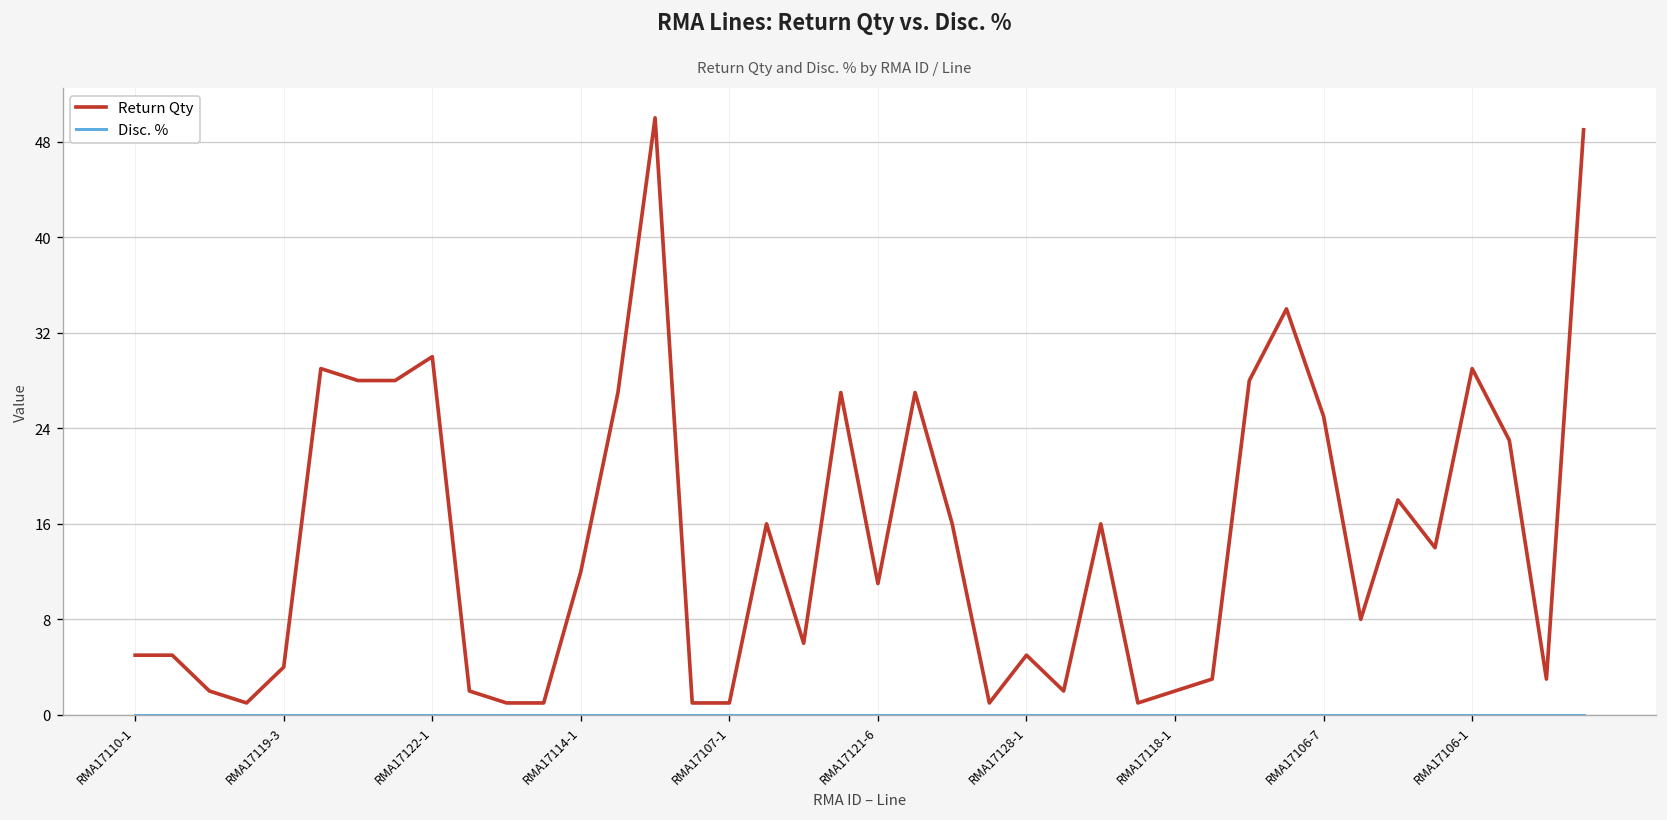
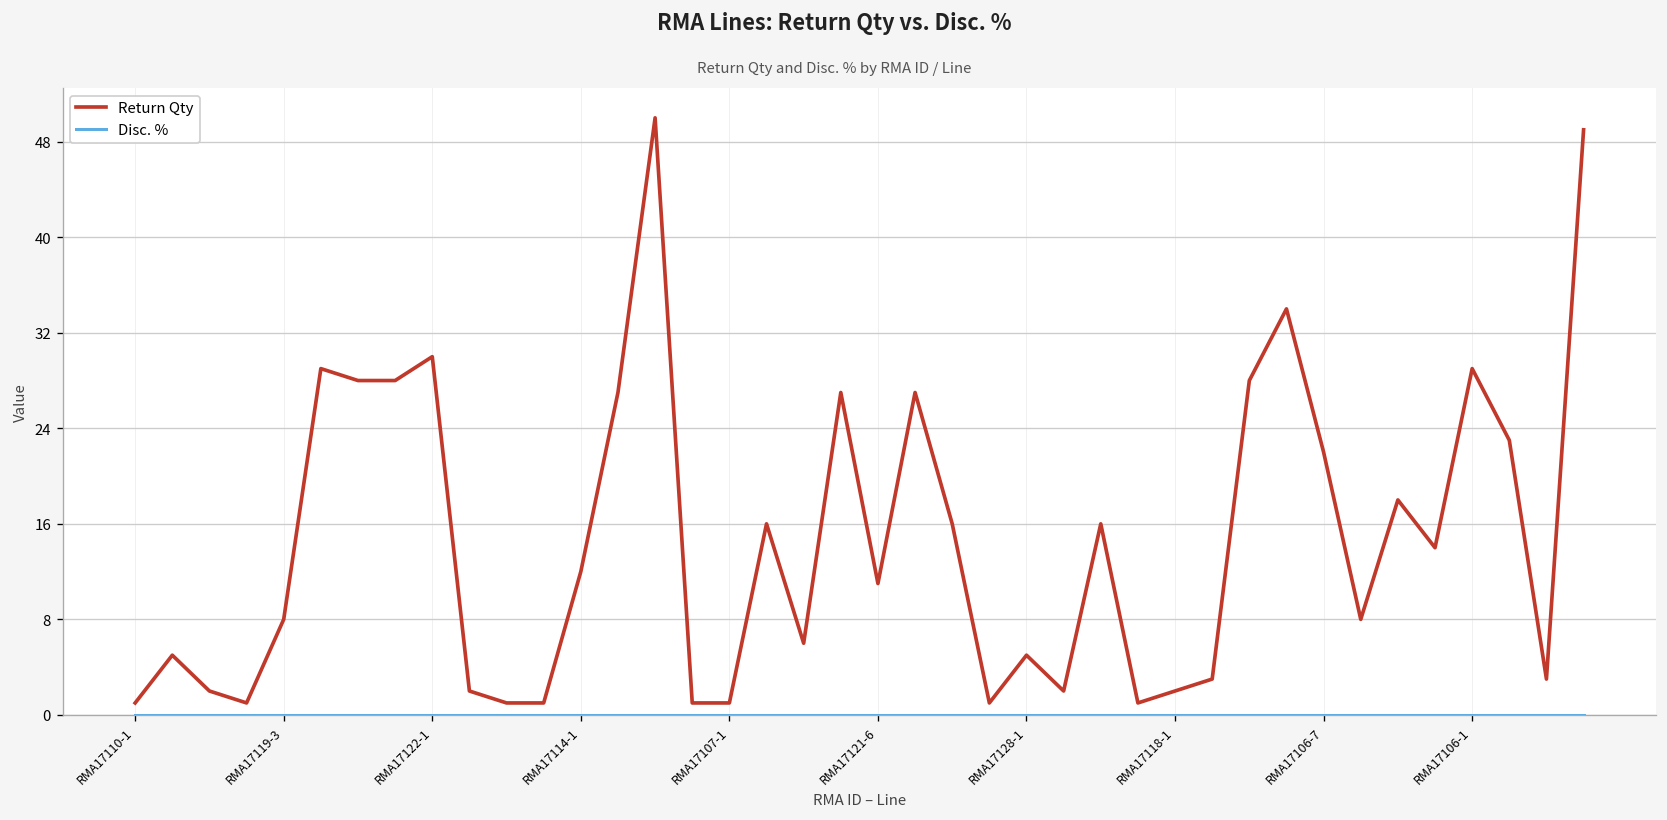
Return Qty, RMA17110-1: 5 -> 1
Return Qty, RMA17119-3: 4 -> 8
Return Qty, RMA17106-7: 25 -> 22
